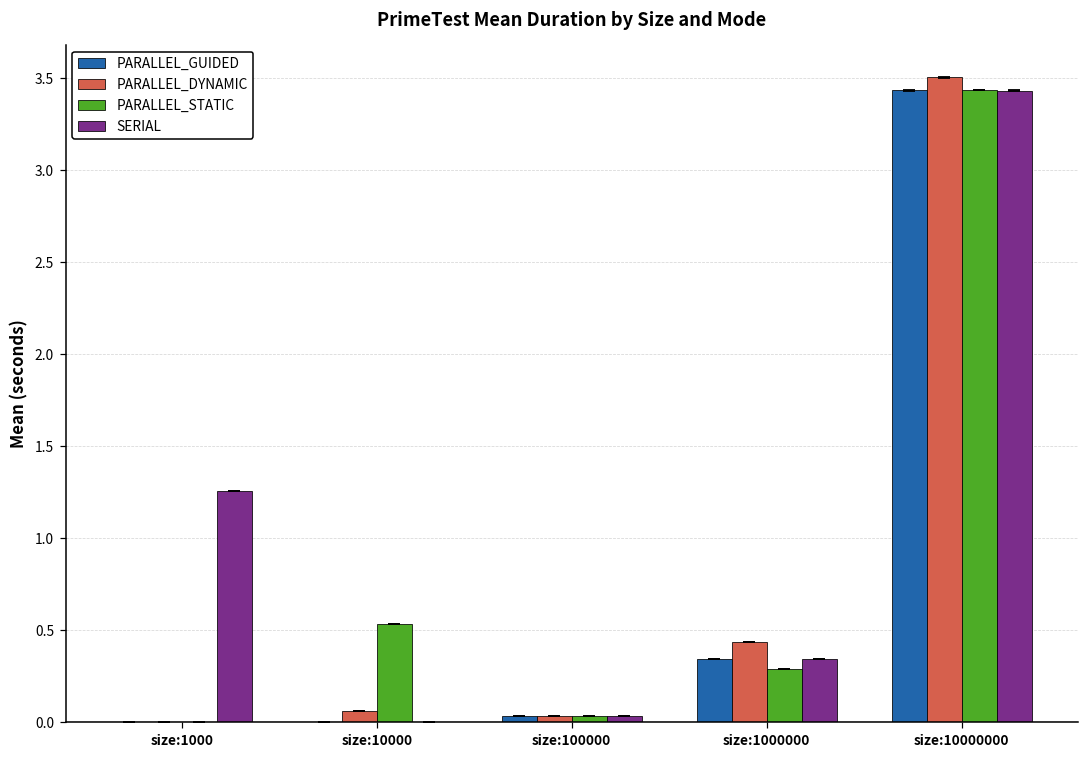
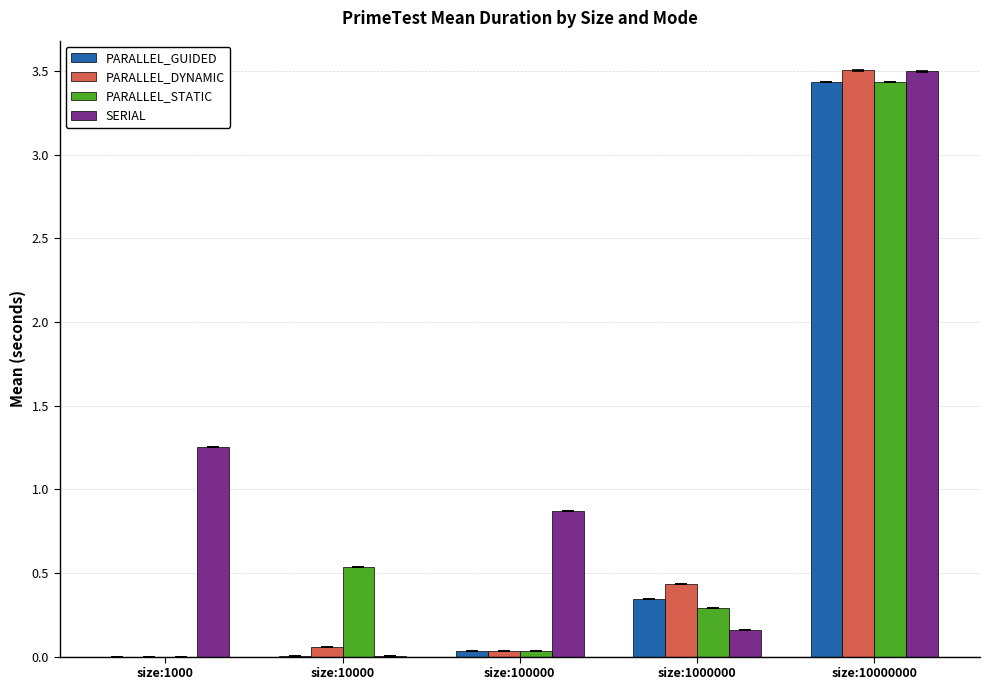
SERIAL, size:100000: 0.03 -> 0.87
SERIAL, size:1000000: 0.34 -> 0.16
SERIAL, size:10000000: 3.43 -> 3.50
